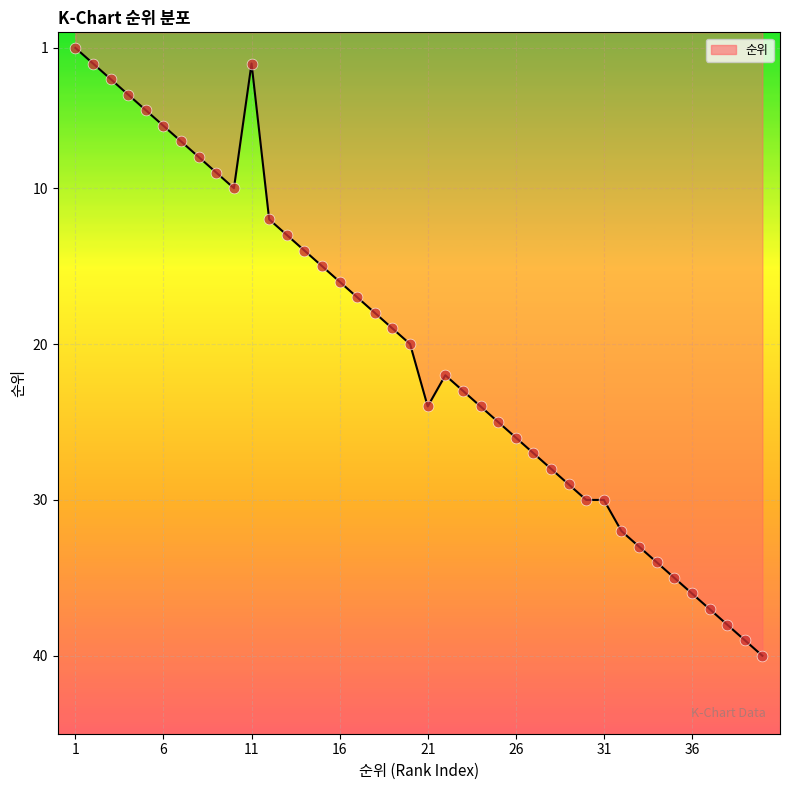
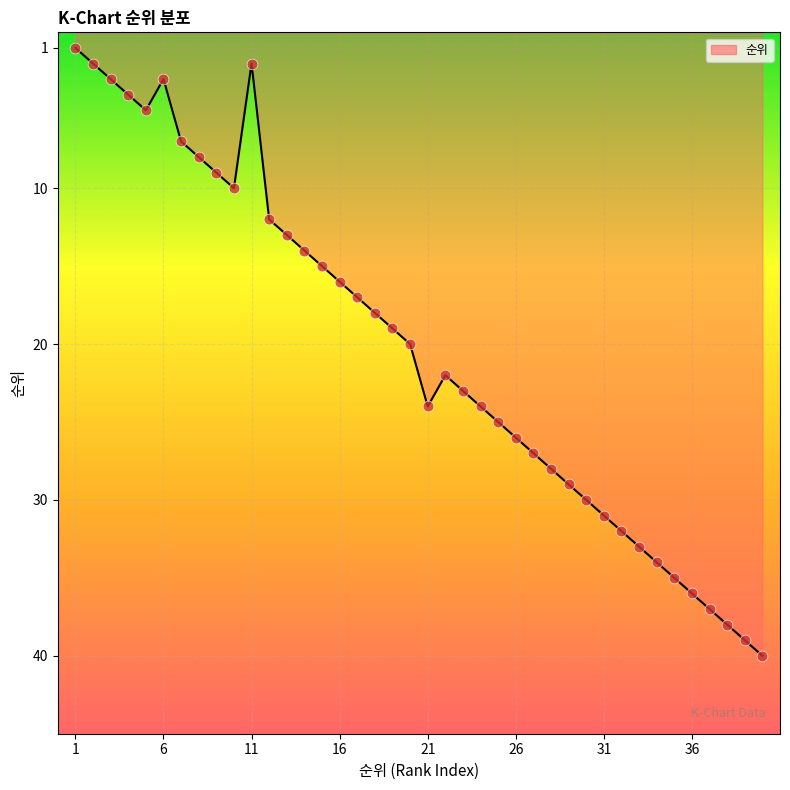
6: 6 -> 3
31: 30 -> 31
